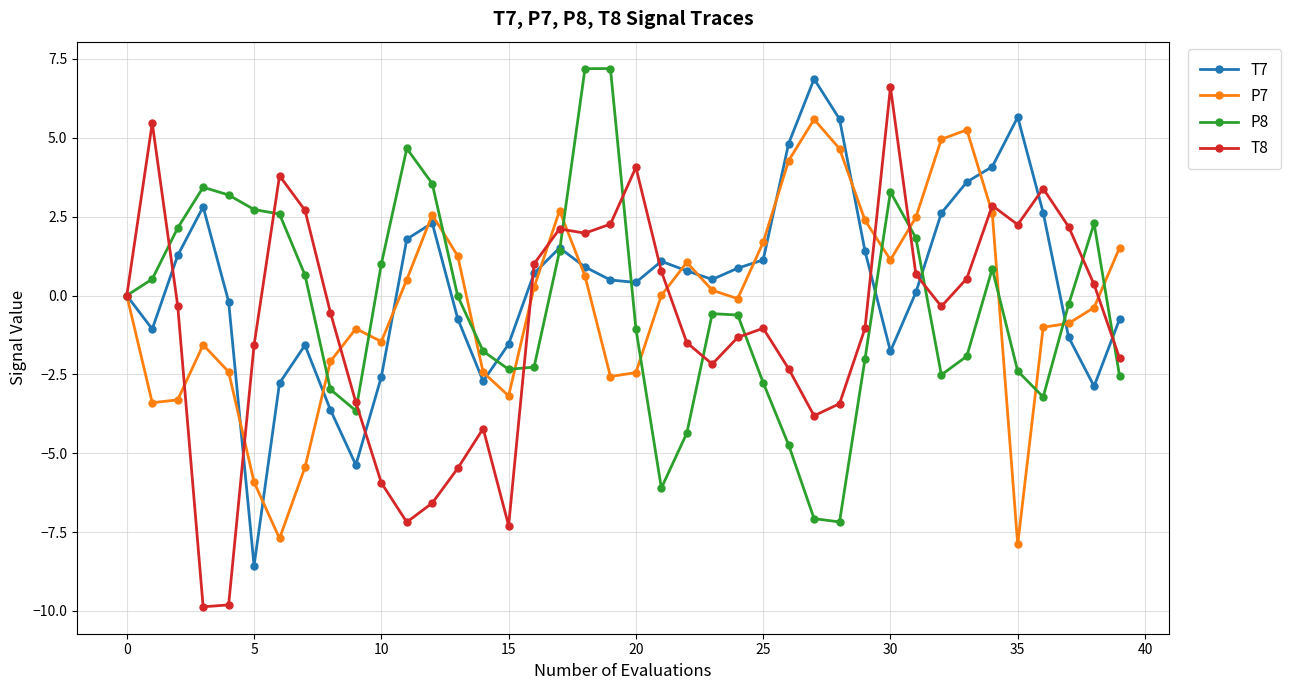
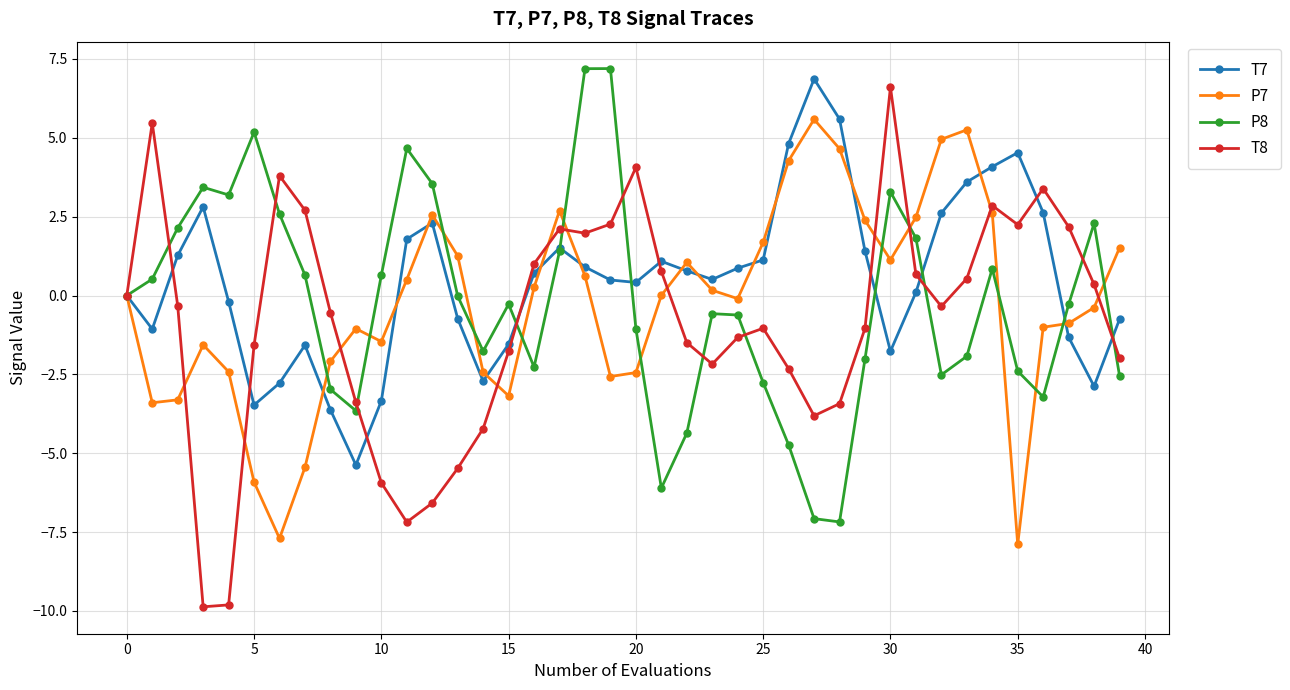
T7, 5: -8.6 -> -3.5
P8, 5: 2.7 -> 5.2
T7, 10: -2.6 -> -3.3
P8, 10: 1.0 -> 0.6
P8, 15: -2.3 -> -0.3
T8, 15: -7.3 -> -1.8
T7, 35: 5.7 -> 4.5
